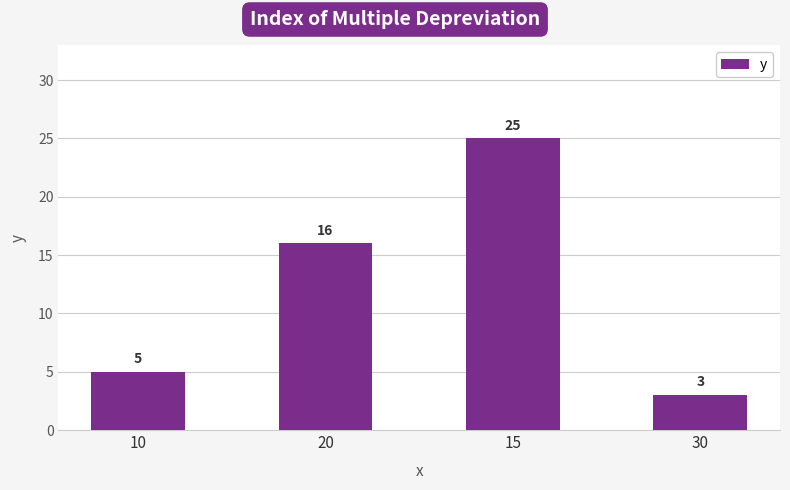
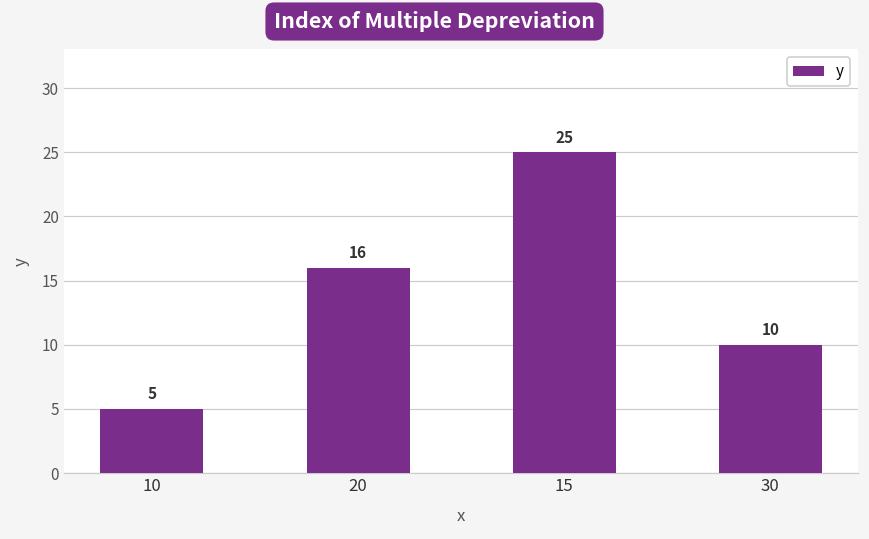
30: 3 -> 10
